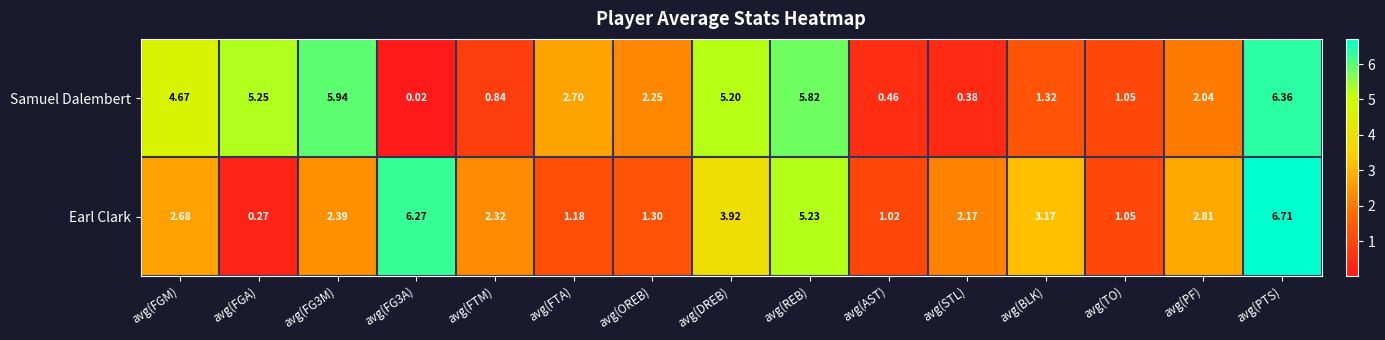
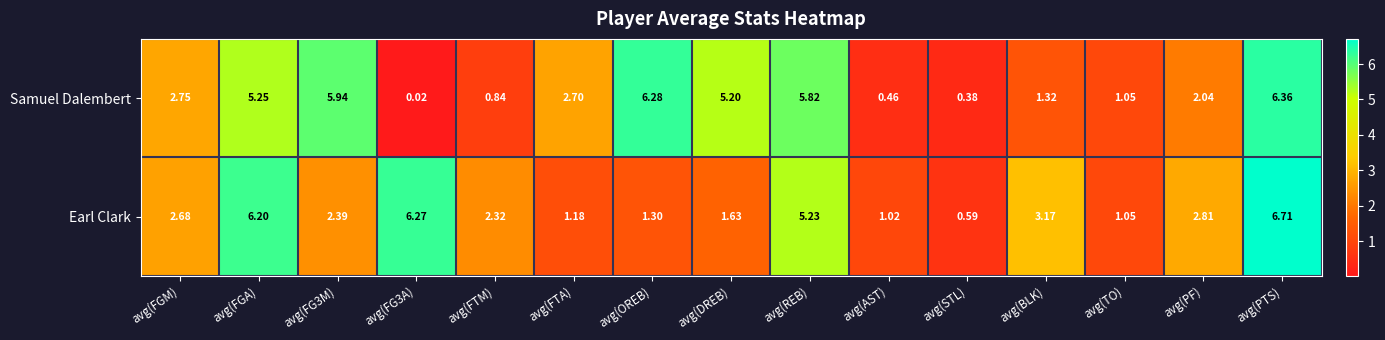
Samuel Dalembert, avg(FGM): 4.67 -> 2.75
Samuel Dalembert, avg(OREB): 2.25 -> 6.28
Earl Clark, avg(FGA): 0.27 -> 6.20
Earl Clark, avg(DREB): 3.92 -> 1.63
Earl Clark, avg(STL): 2.17 -> 0.59
